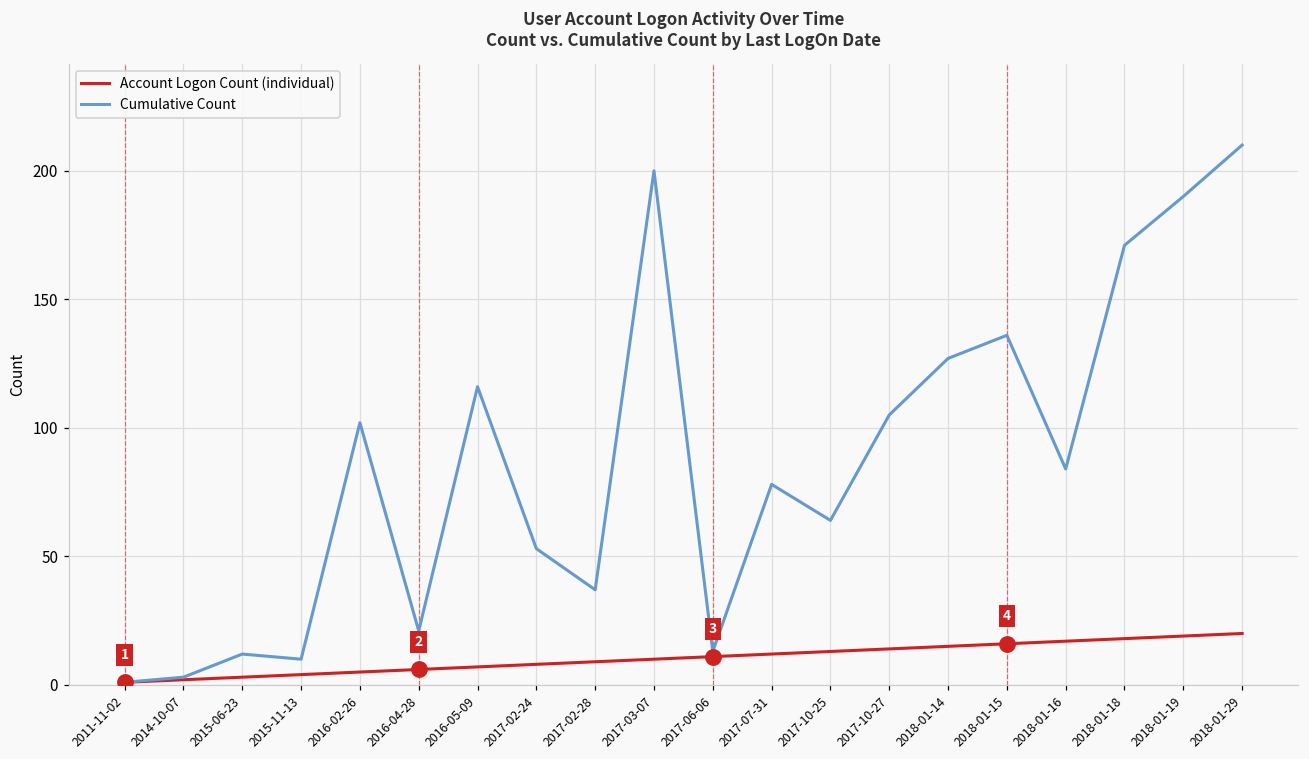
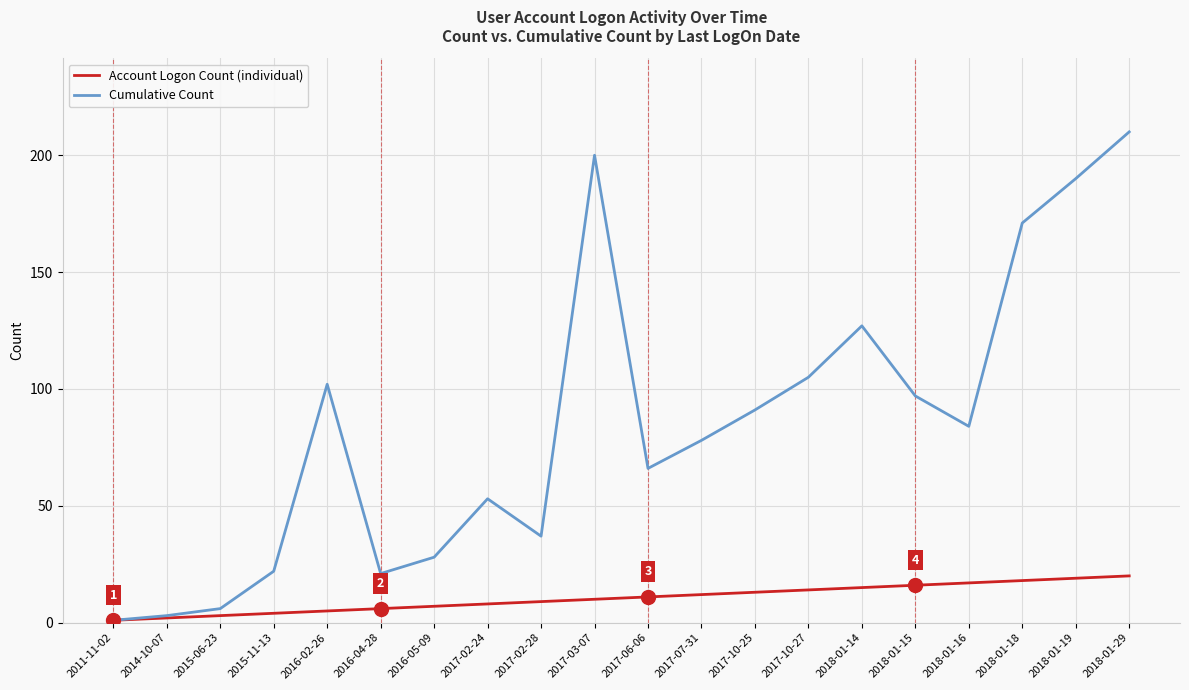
Cumulative Count, 2015-06-23: 12 -> 6
Cumulative Count, 2015-11-13: 10 -> 22
Cumulative Count, 2016-05-09: 116 -> 28
Cumulative Count, 2017-06-06: 13 -> 66
Cumulative Count, 2017-10-25: 64 -> 91
Cumulative Count, 2018-01-15: 136 -> 97
